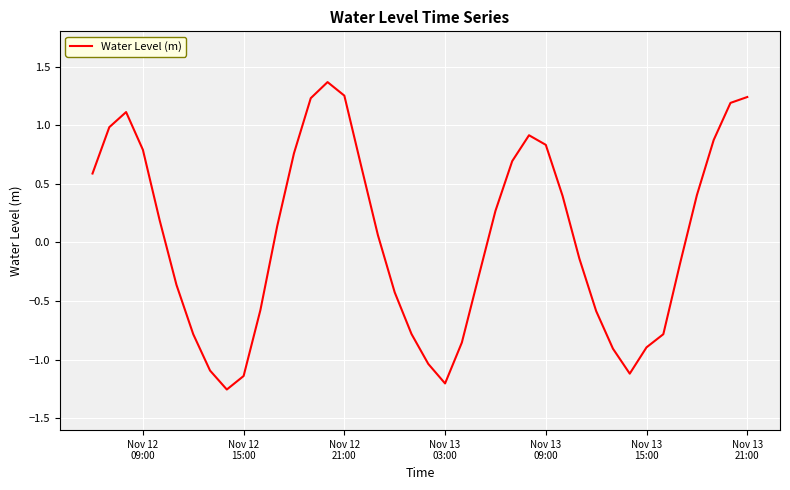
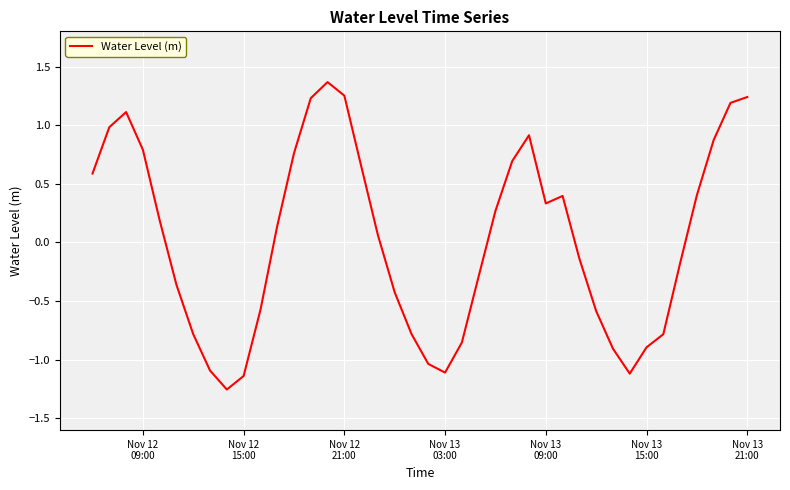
Nov 13 03:00: -1.20 -> -1.11
Nov 13 09:00: 0.83 -> 0.33
